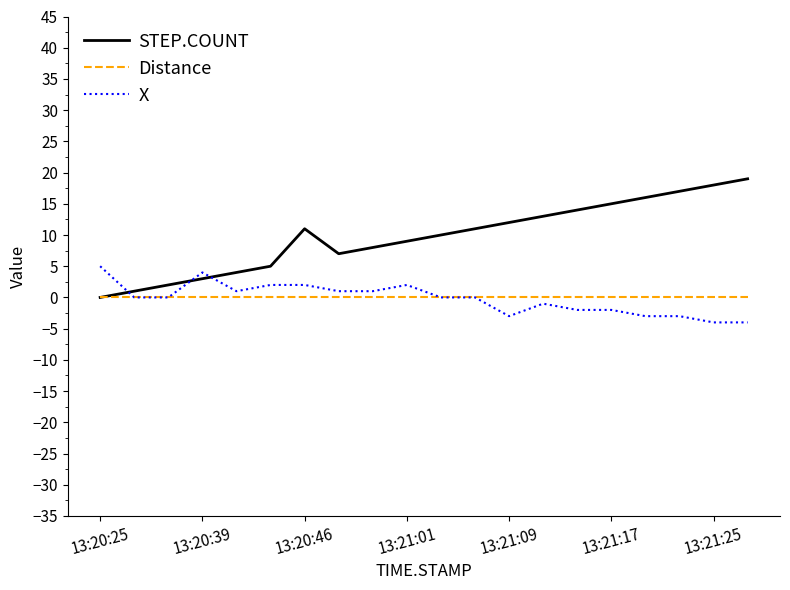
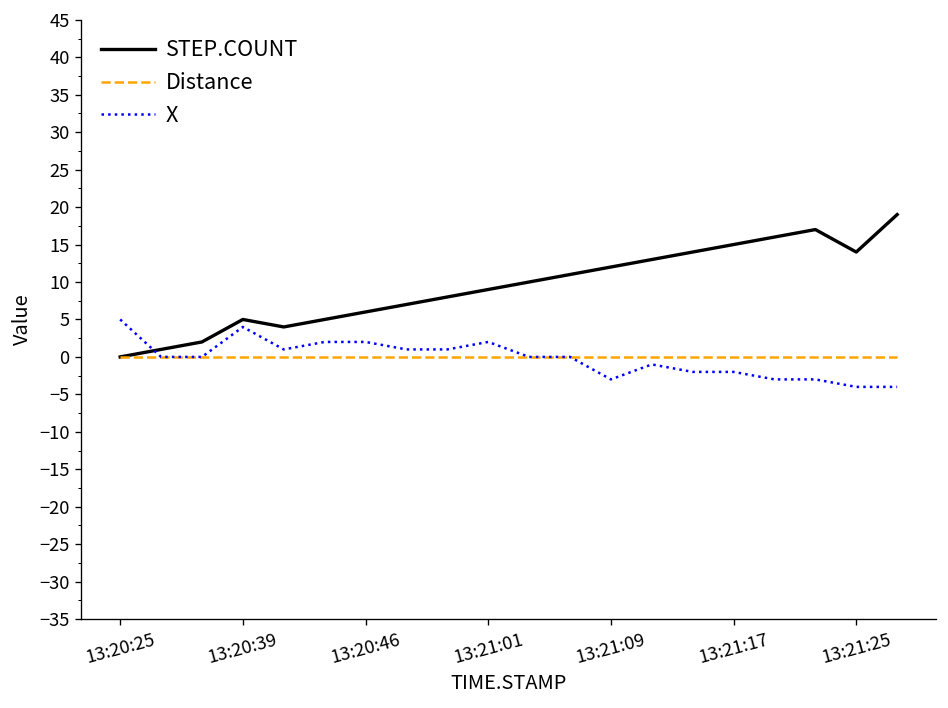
STEP.COUNT, 13:20:39: 3 -> 5
STEP.COUNT, 13:20:46: 11 -> 6
STEP.COUNT, 13:21:25: 18 -> 14
